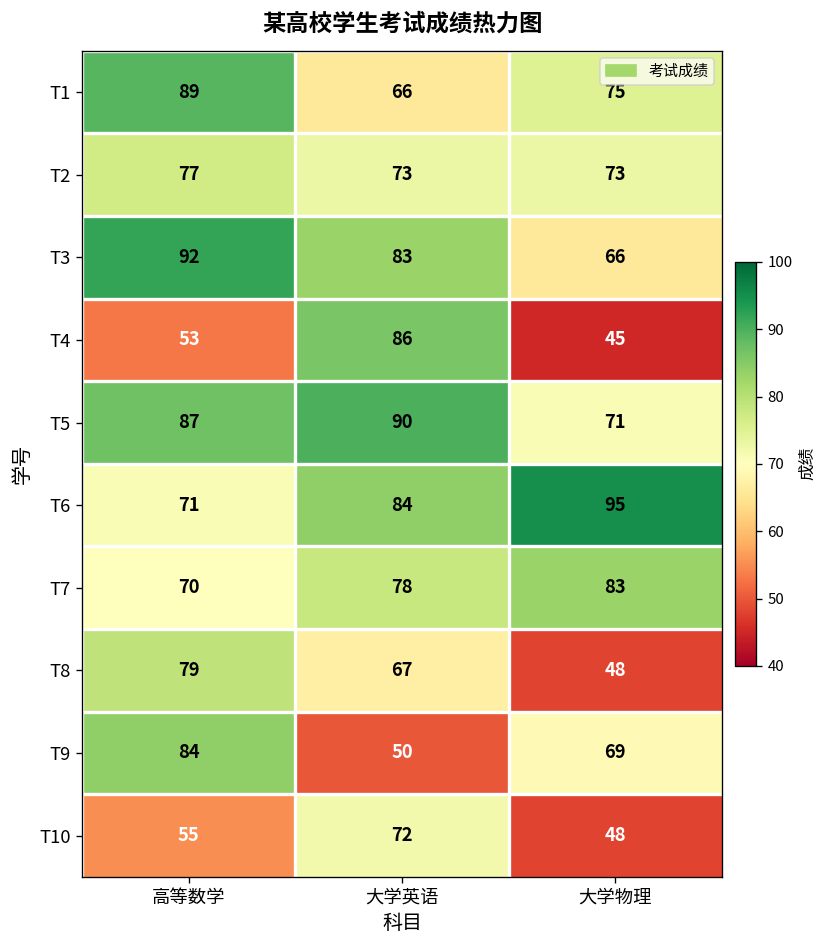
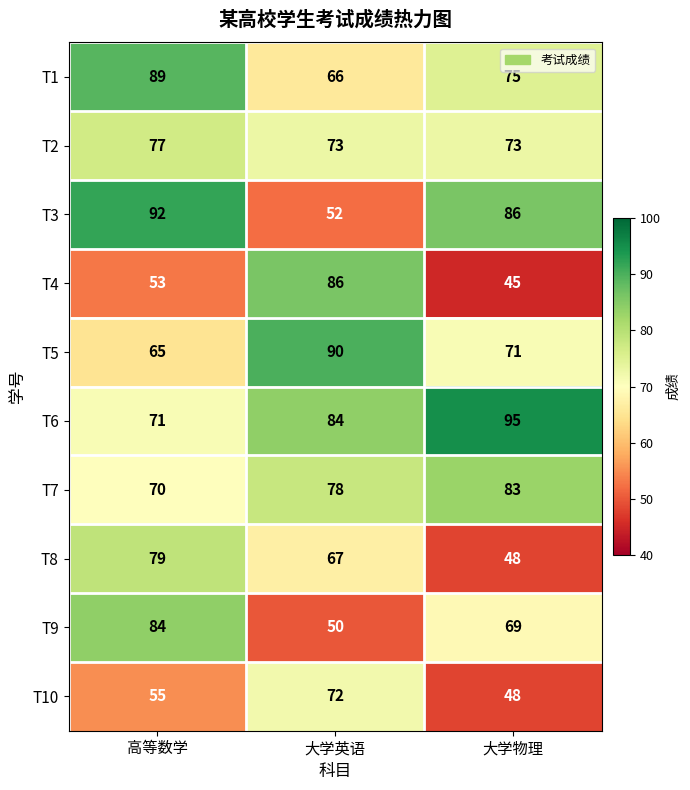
T3, 大学英语: 83 -> 52
T3, 大学物理: 66 -> 86
T5, 高等数学: 87 -> 65
